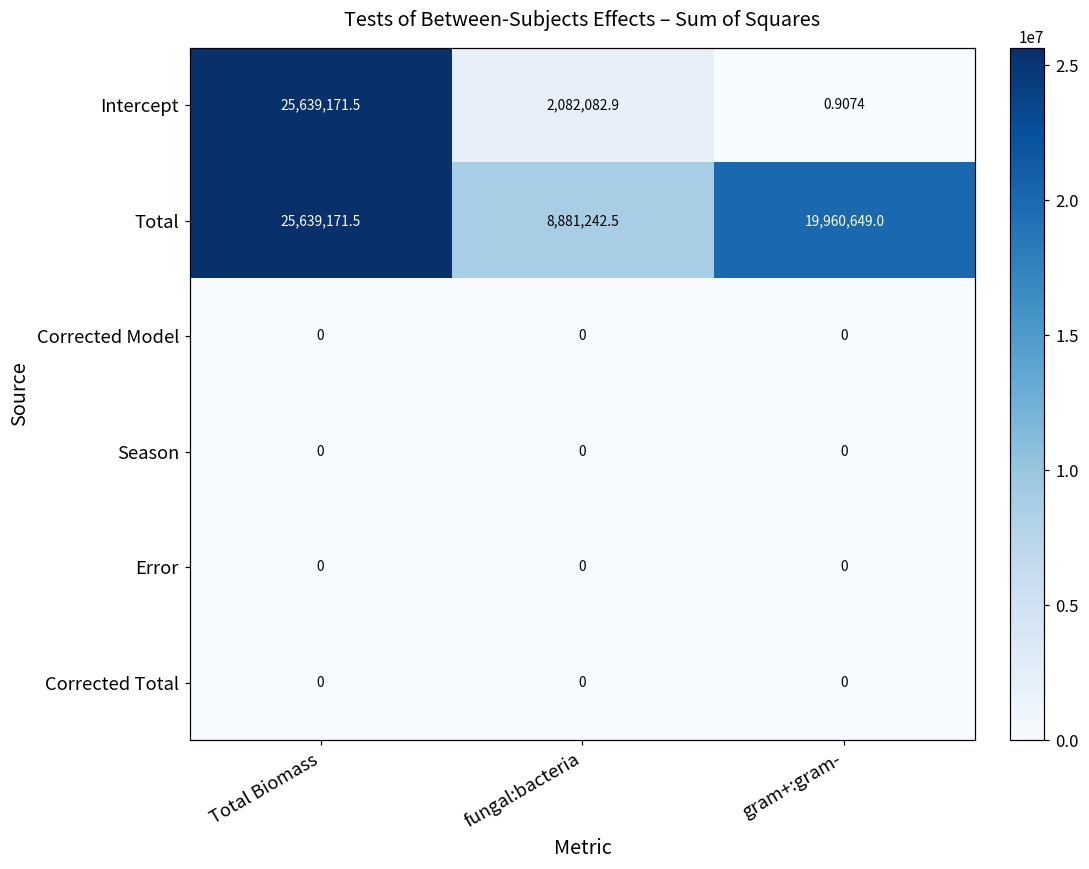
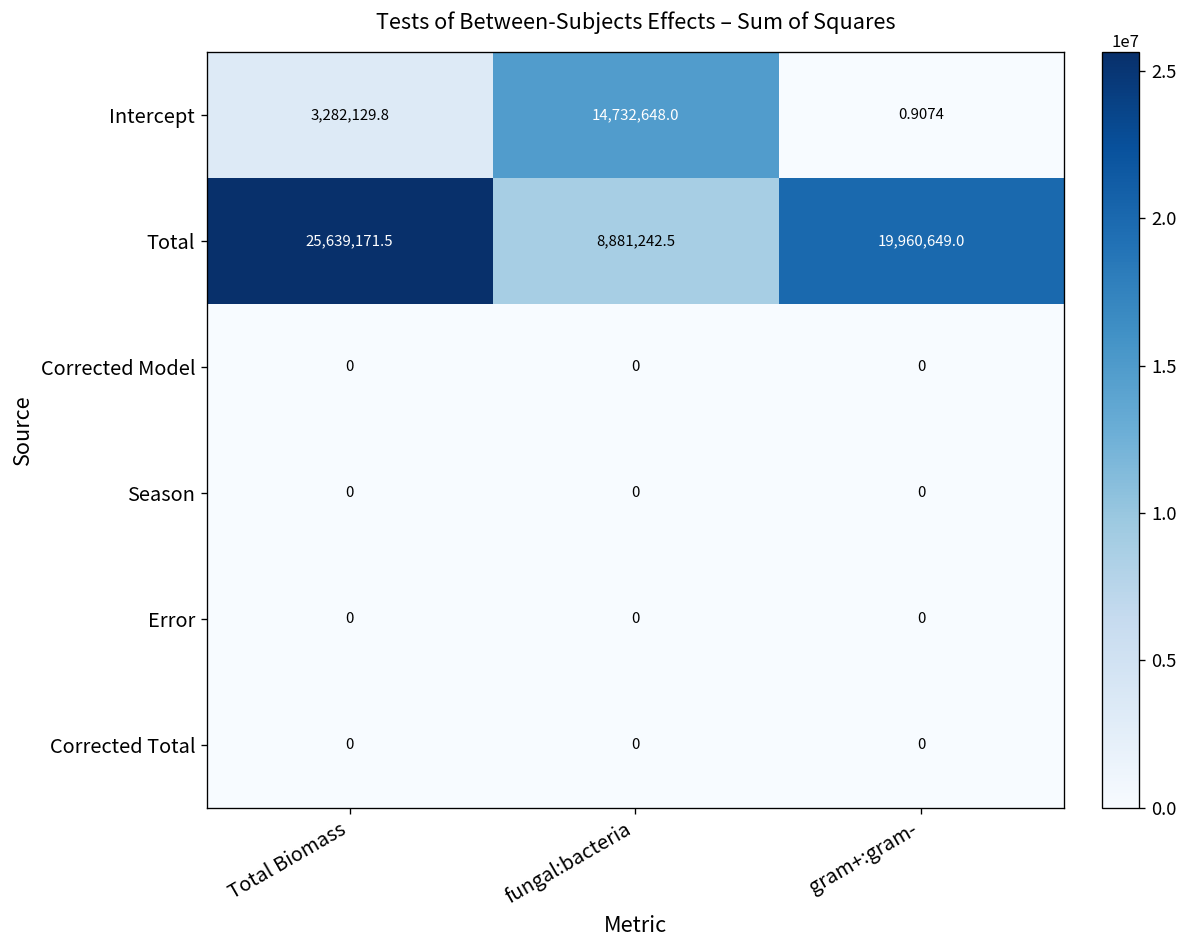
Intercept, Total Biomass: 25,639,171.5 -> 3,282,129.8
Intercept, fungal:bacteria: 2,082,082.9 -> 14,732,648.0
